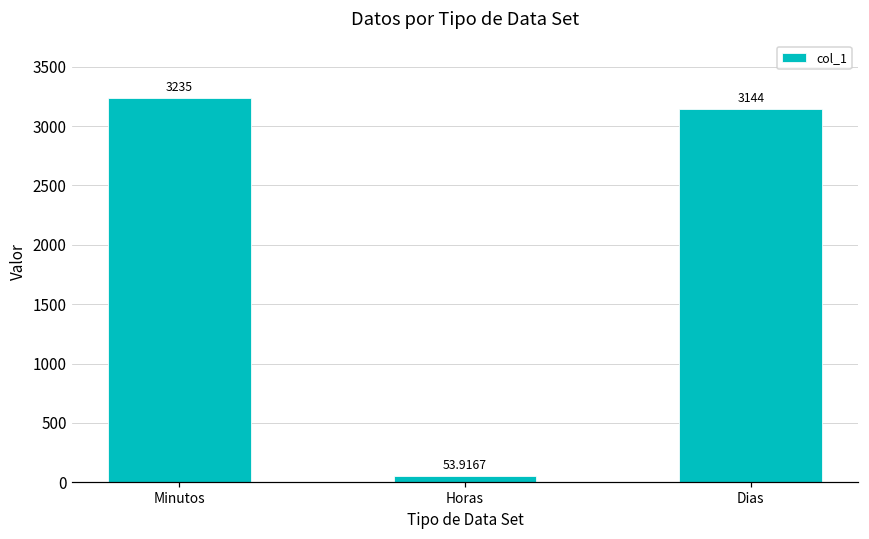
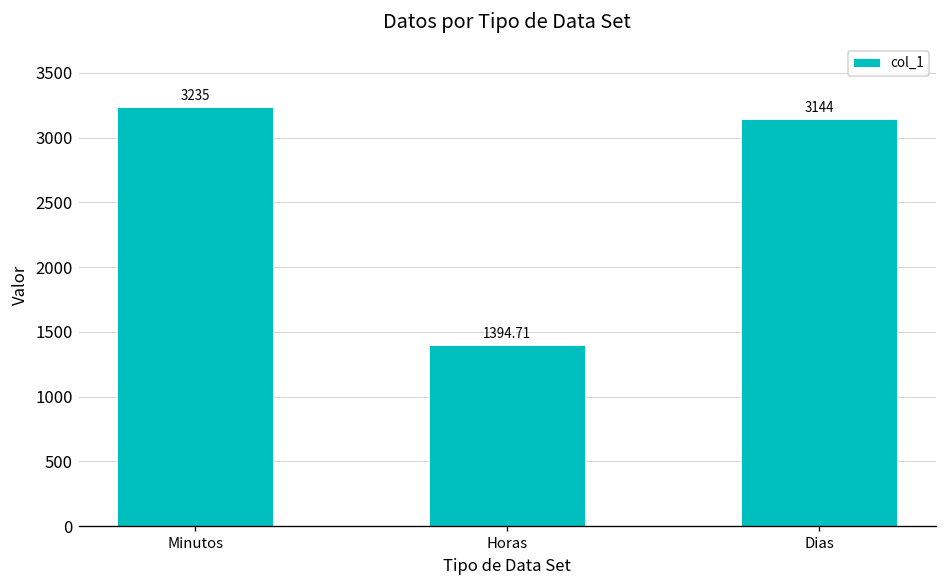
Horas: 53.9167 -> 1394.71
